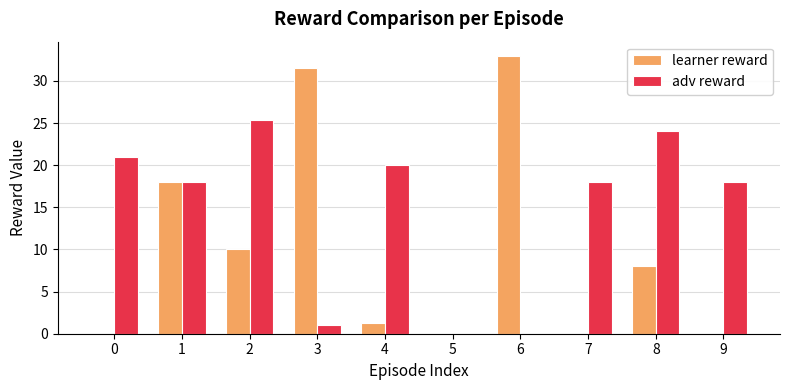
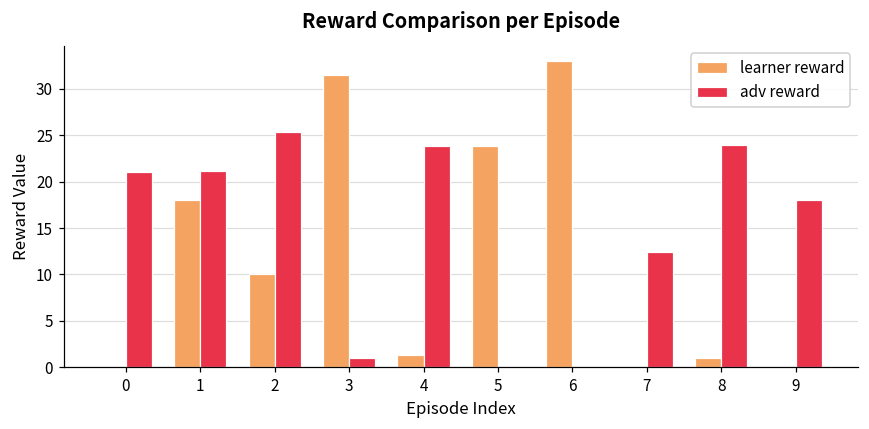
adv reward, 1: 18 -> 21
adv reward, 4: 20 -> 24
learner reward, 5: 0 -> 24
adv reward, 7: 18 -> 12
learner reward, 8: 8 -> 1
